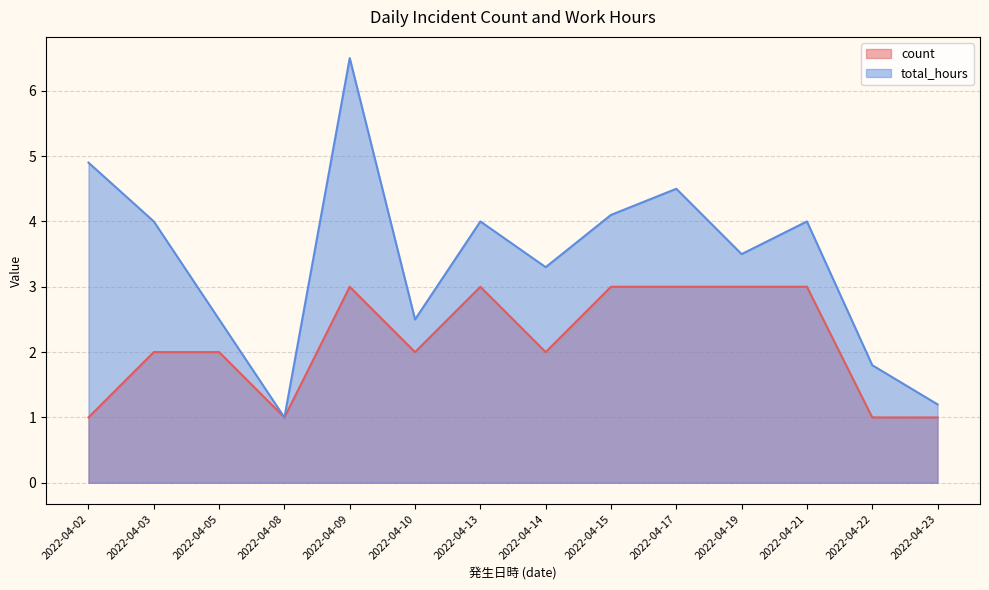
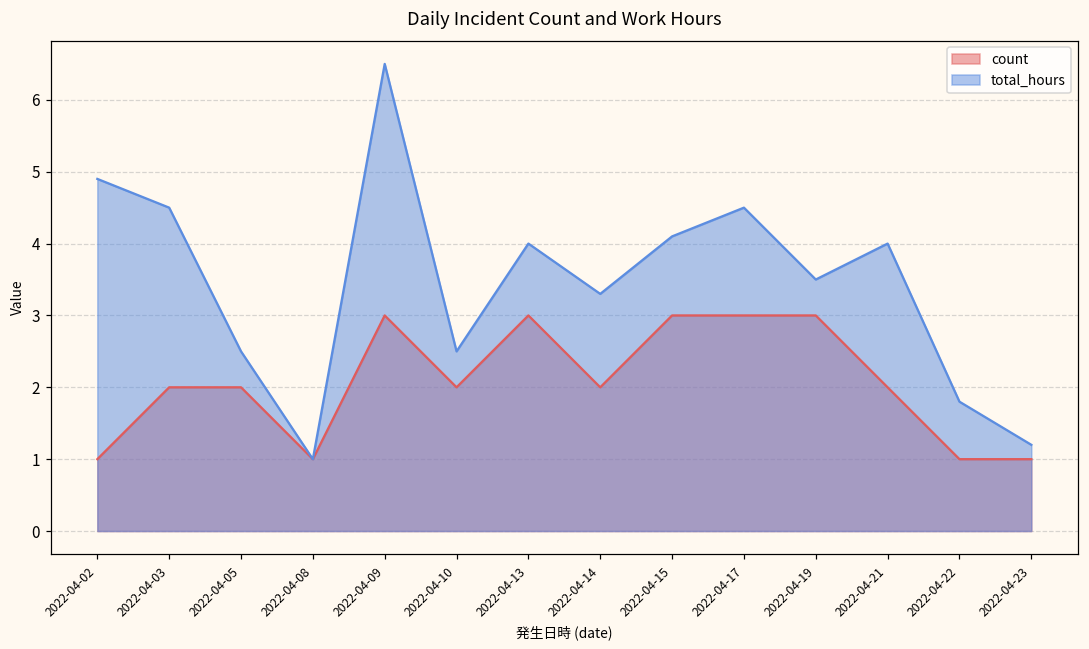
total_hours, 2022-04-03: 4.0 -> 4.5
count, 2022-04-21: 3 -> 2
